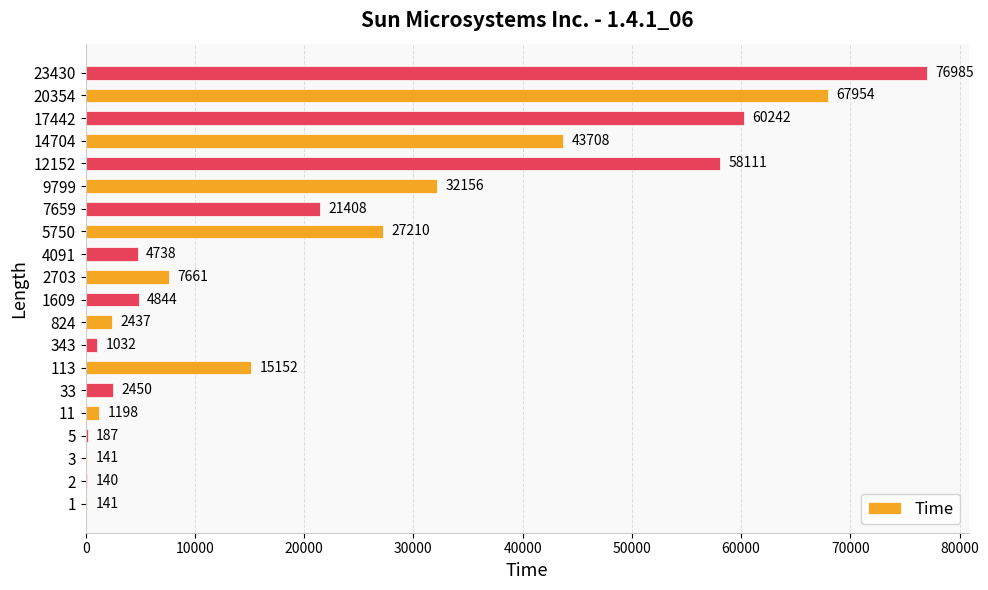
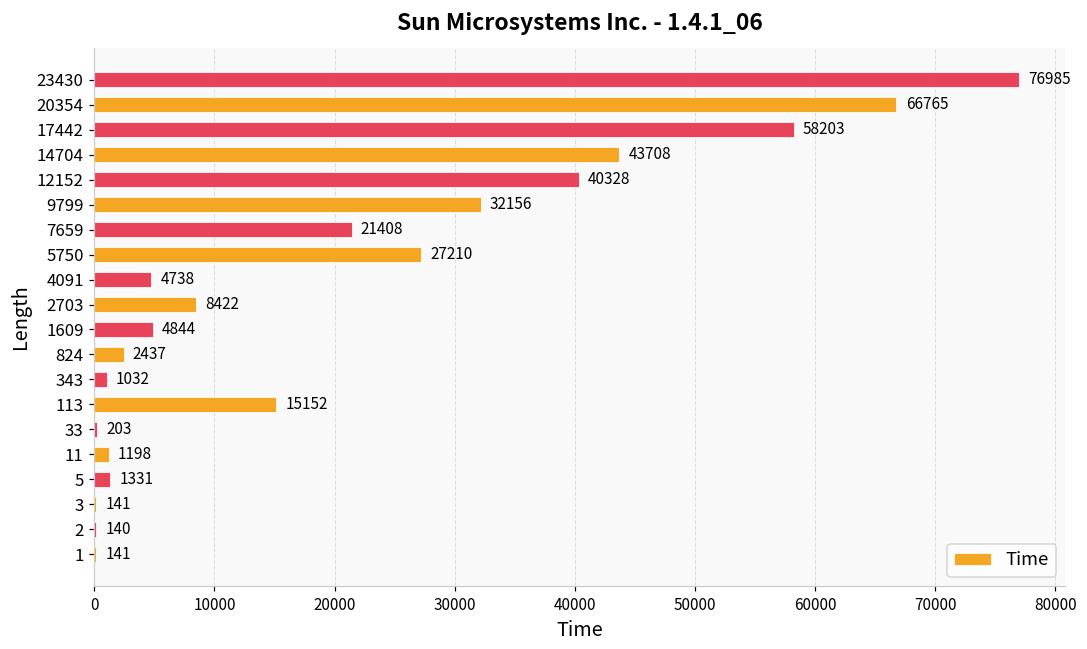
20354: 67954 -> 66765
17442: 60242 -> 58203
12152: 58111 -> 40328
2703: 7661 -> 8422
33: 2450 -> 203
5: 187 -> 1331
